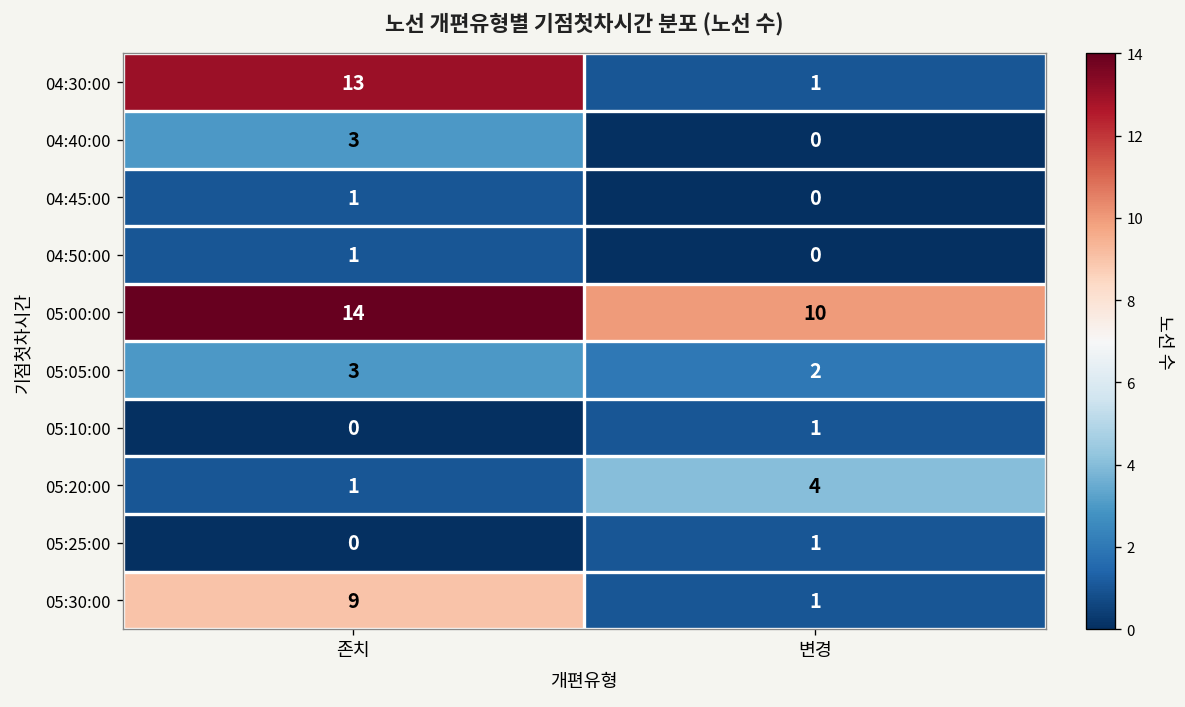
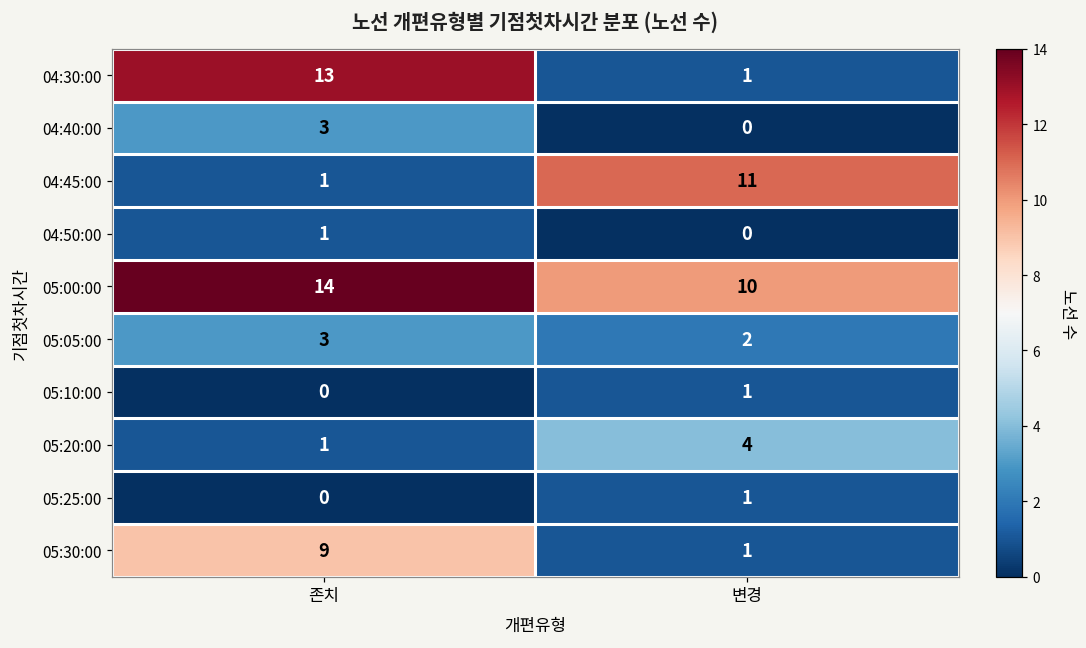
04:45:00, 변경: 0 -> 11
